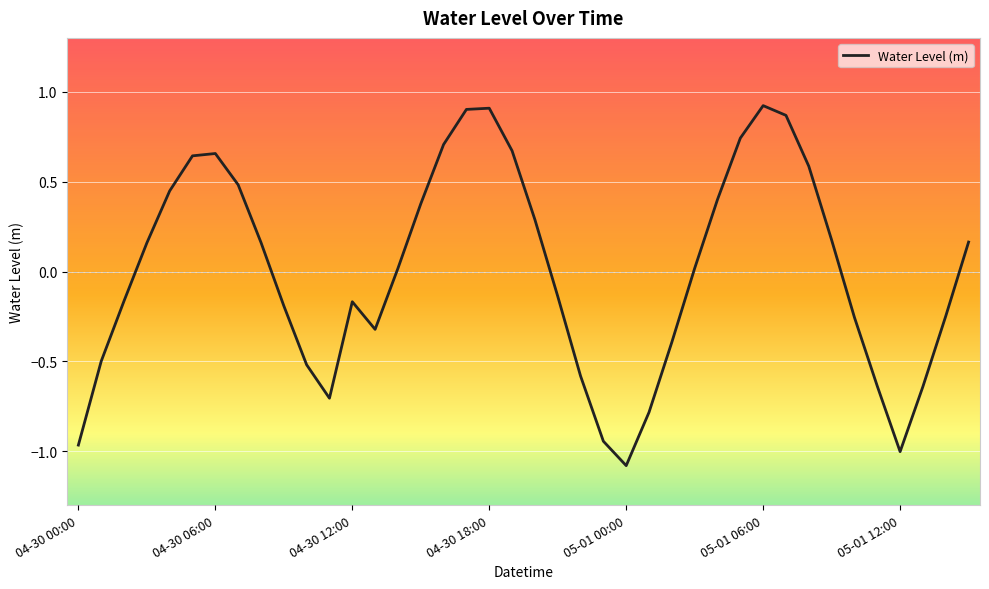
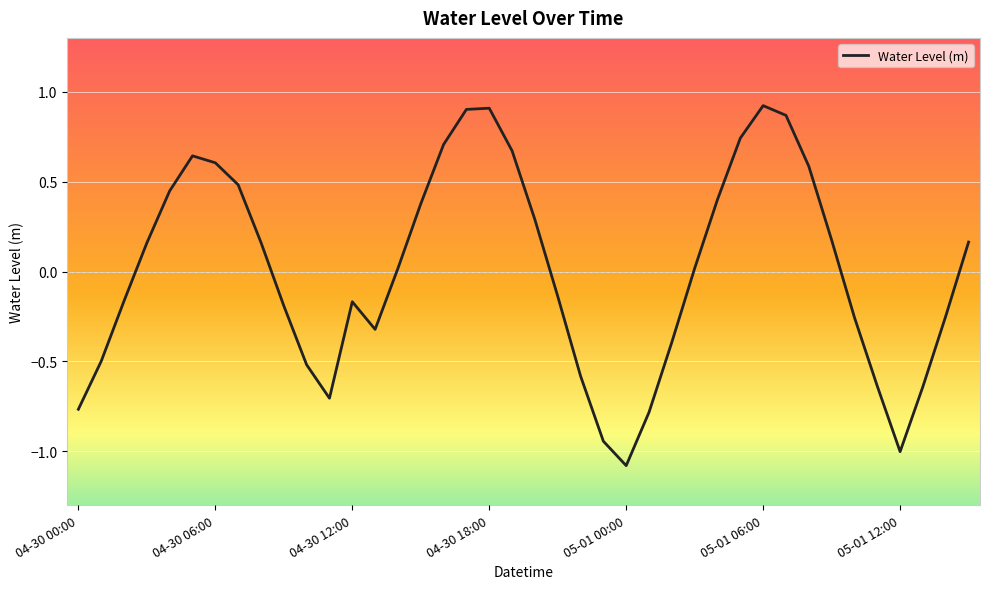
04-30 00:00: -0.97 -> -0.77
04-30 06:00: 0.66 -> 0.61
